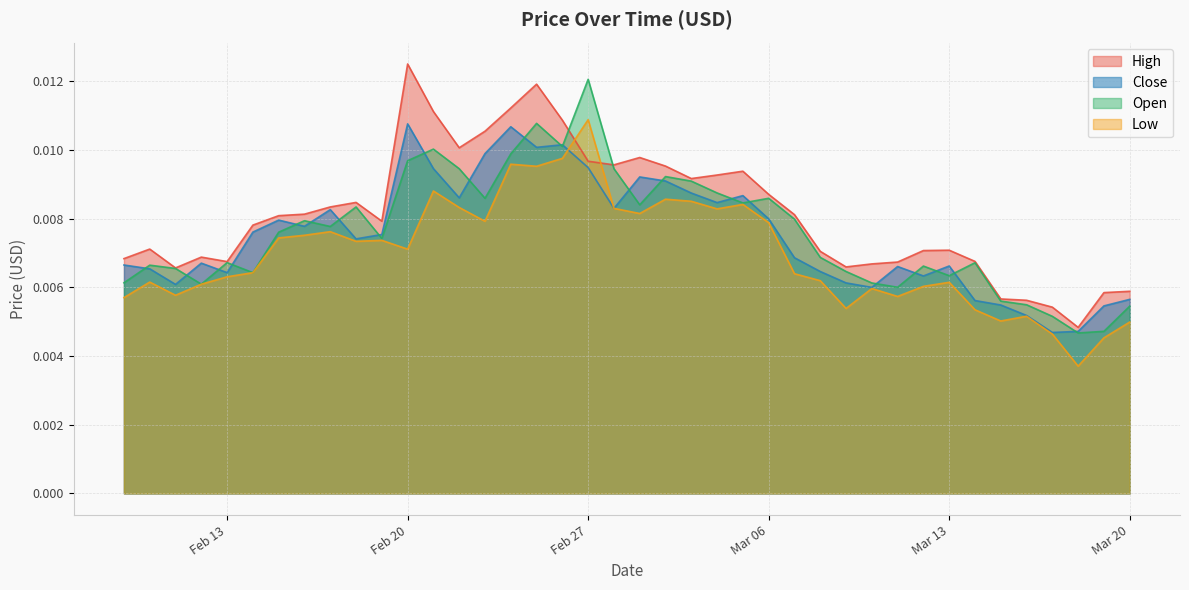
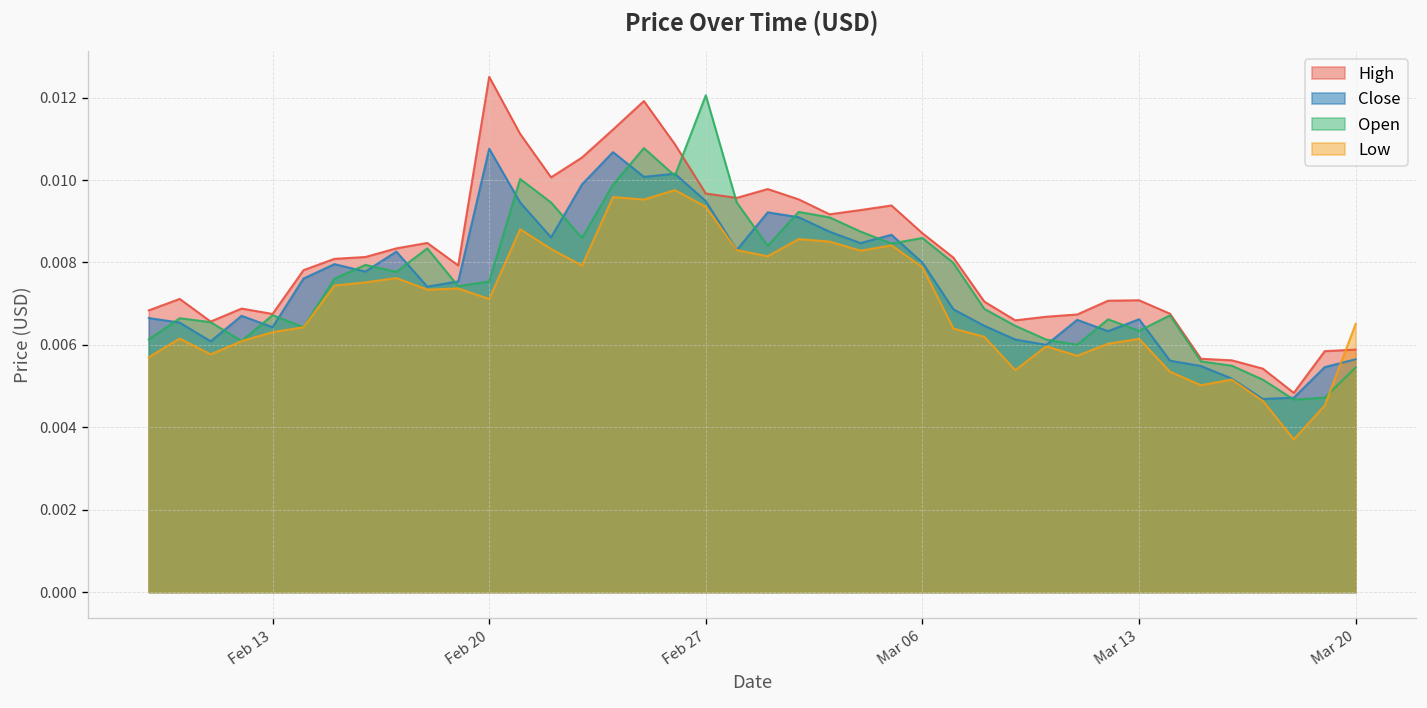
Open, Feb 20: 0.0097 -> 0.0075
Low, Feb 27: 0.0109 -> 0.0094
Low, Mar 20: 0.0050 -> 0.0065
